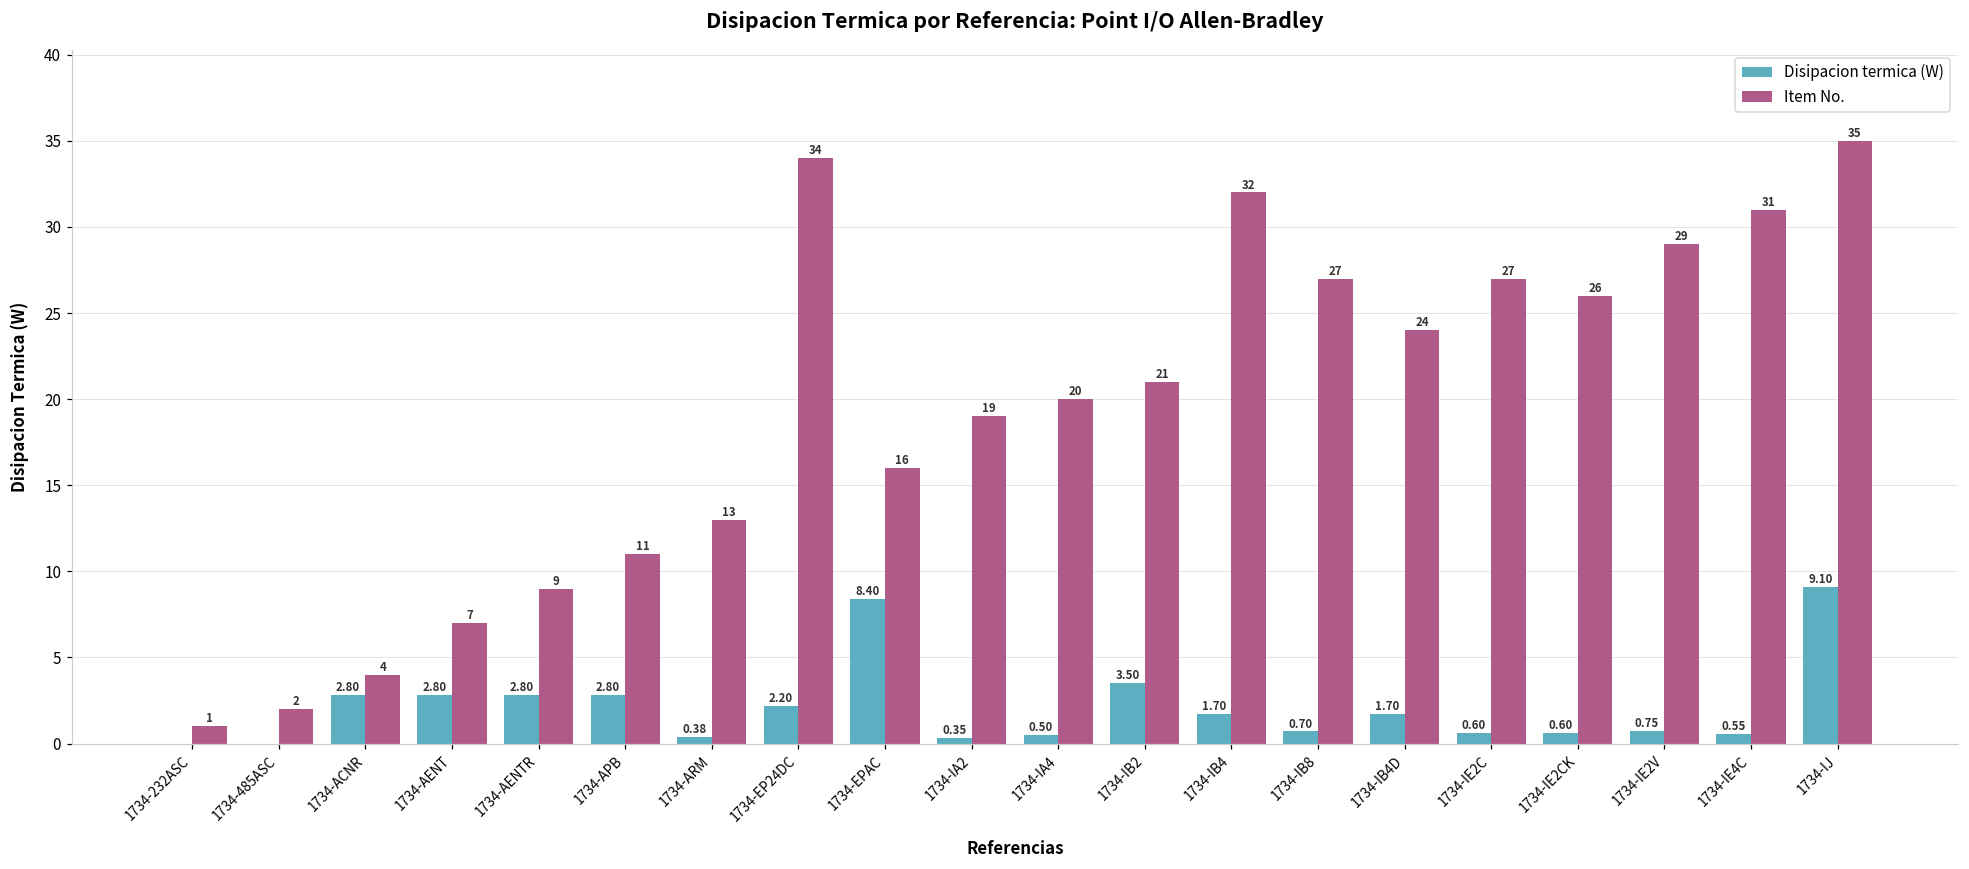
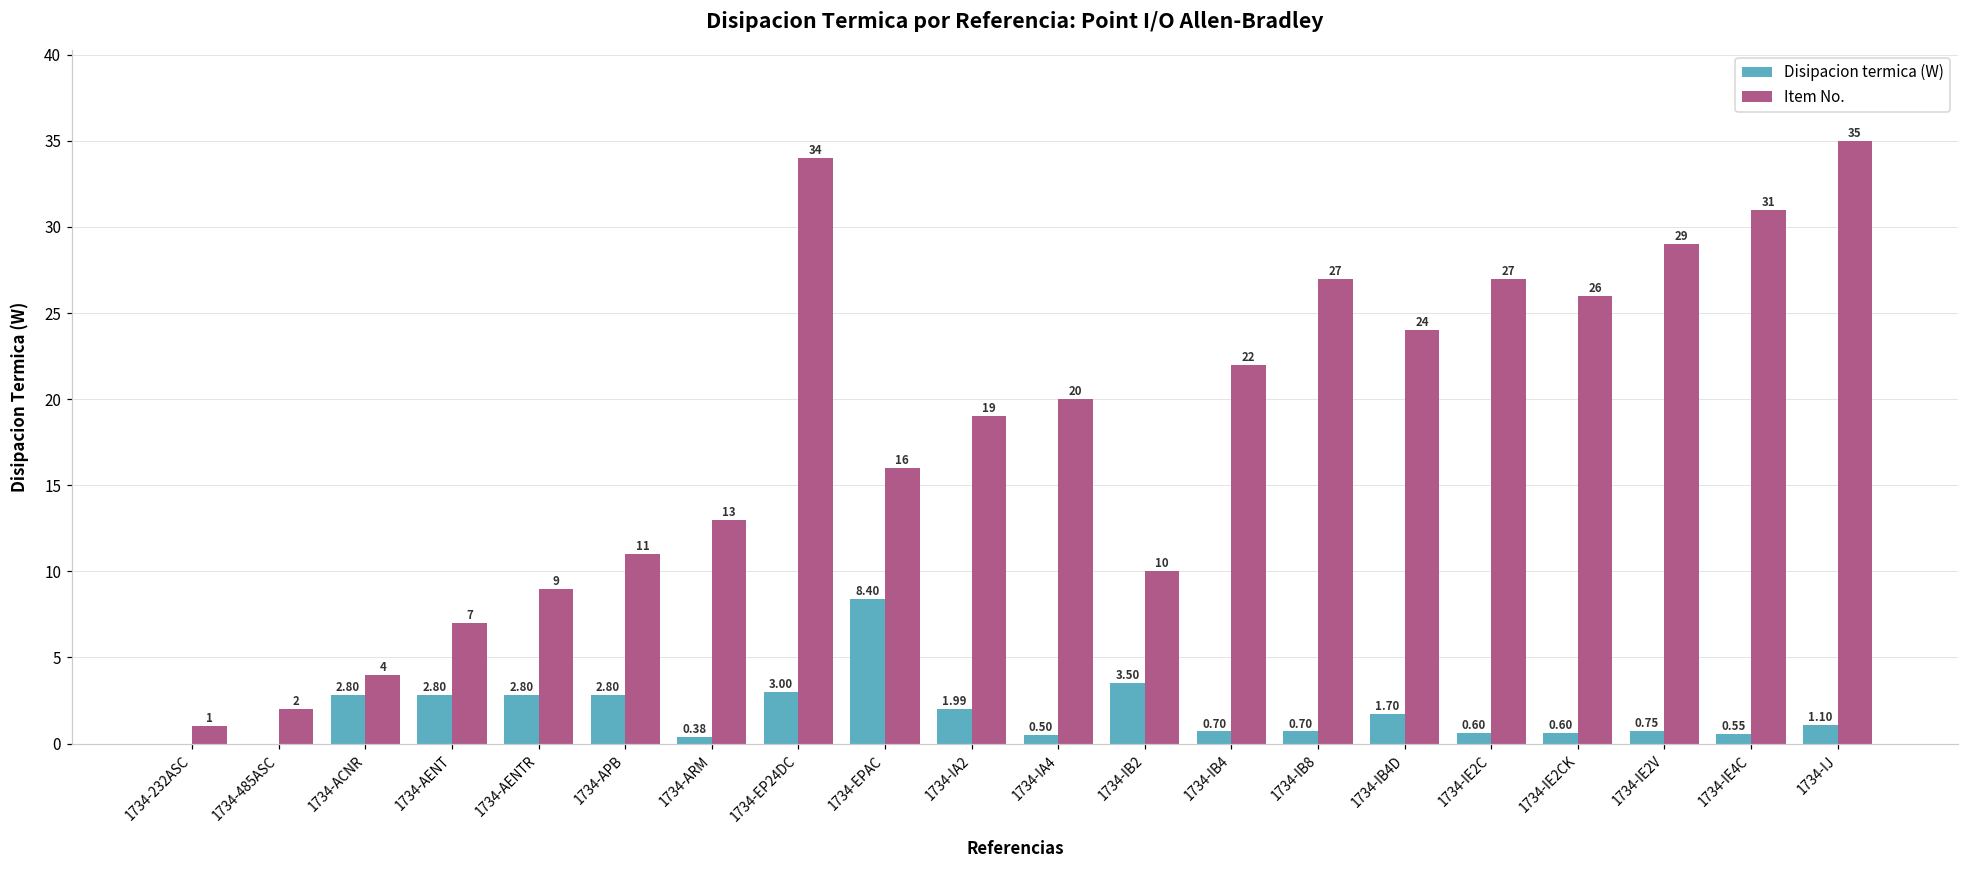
Disipacion termica (W), 1734-EP24DC: 2.20 -> 3.00
Disipacion termica (W), 1734-IA2: 0.35 -> 1.99
Item No., 1734-IB2: 21 -> 10
Disipacion termica (W), 1734-IB4: 1.70 -> 0.70
Item No., 1734-IB4: 32 -> 22
Disipacion termica (W), 1734-IJ: 9.10 -> 1.10
